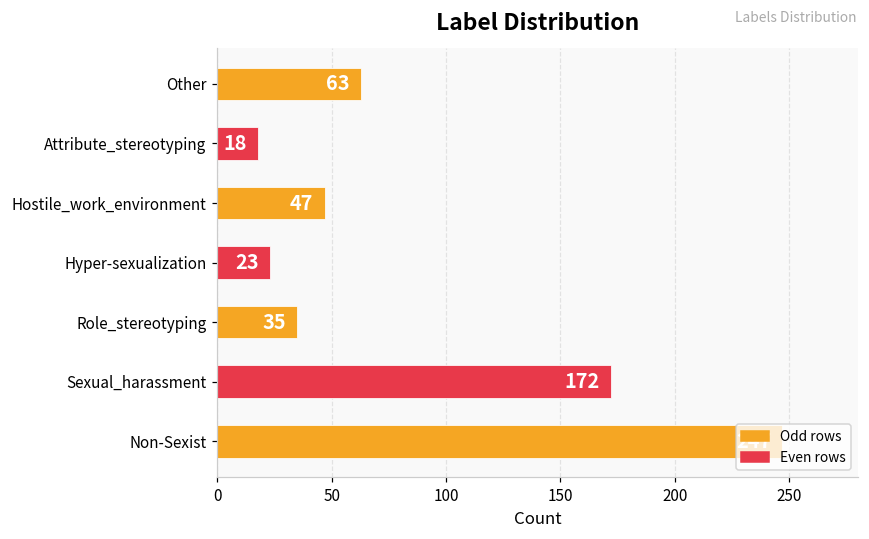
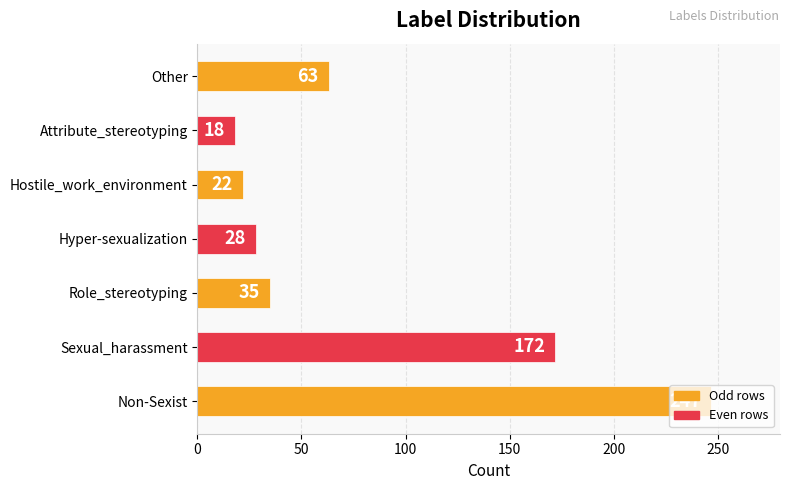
Hostile_work_environment: 47 -> 22
Hyper-sexualization: 23 -> 28
